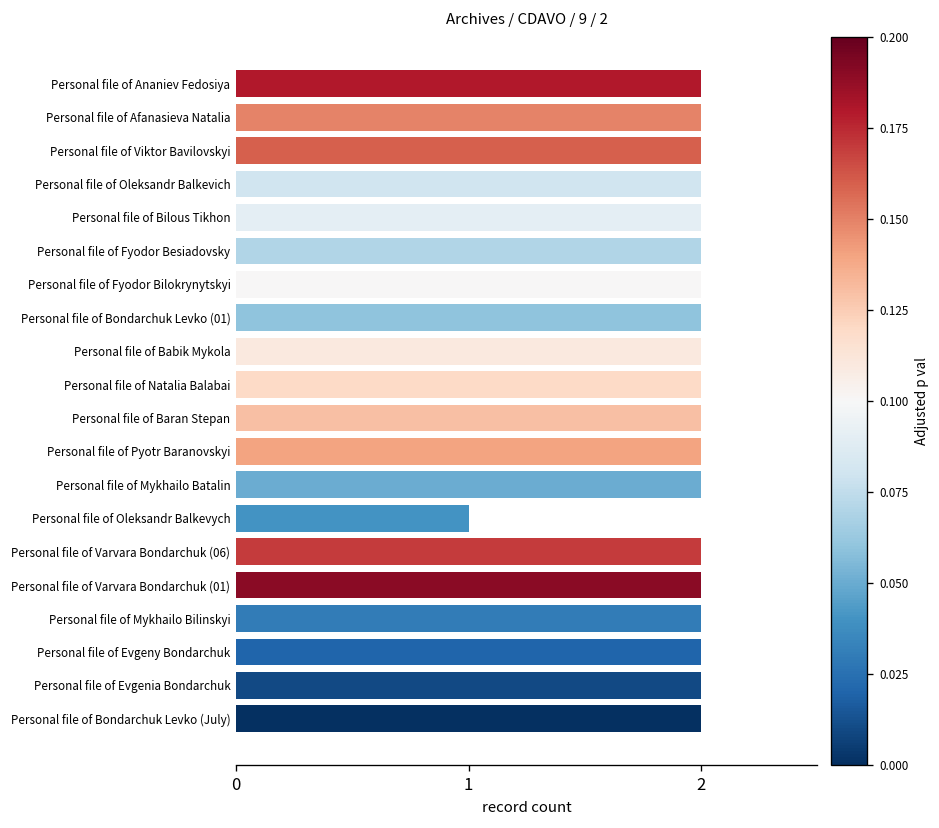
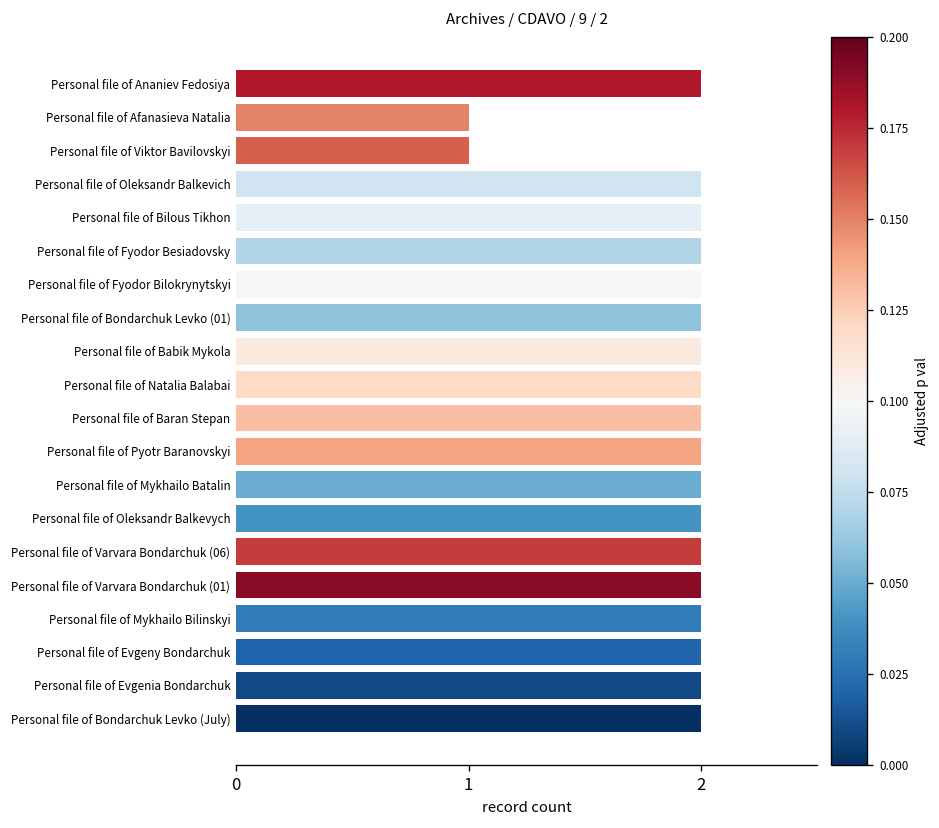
Personal file of Afanasieva Natalia: 2 -> 1
Personal file of Viktor Bavilovskyi: 2 -> 1
Personal file of Oleksandr Balkevych: 1 -> 2
